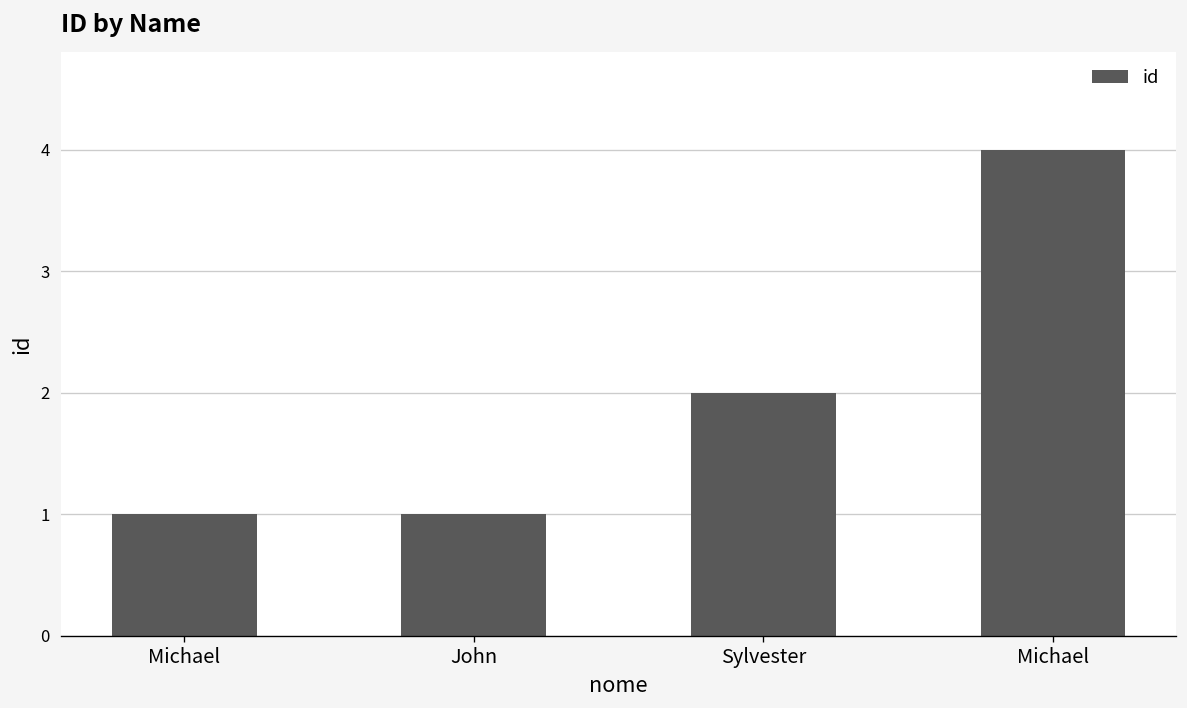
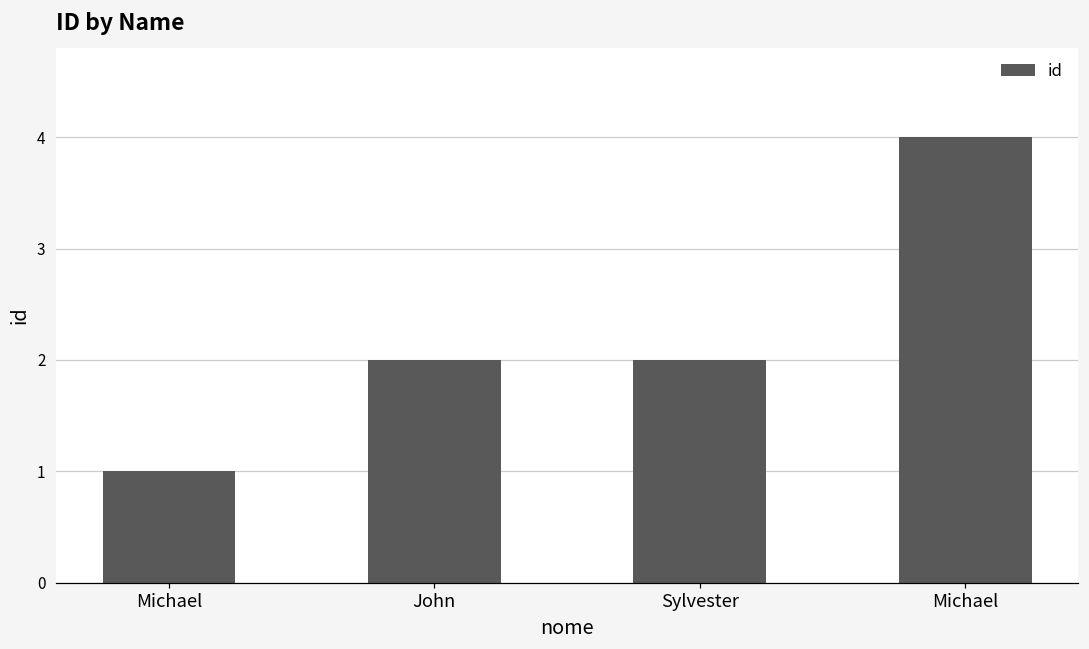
John: 1 -> 2
